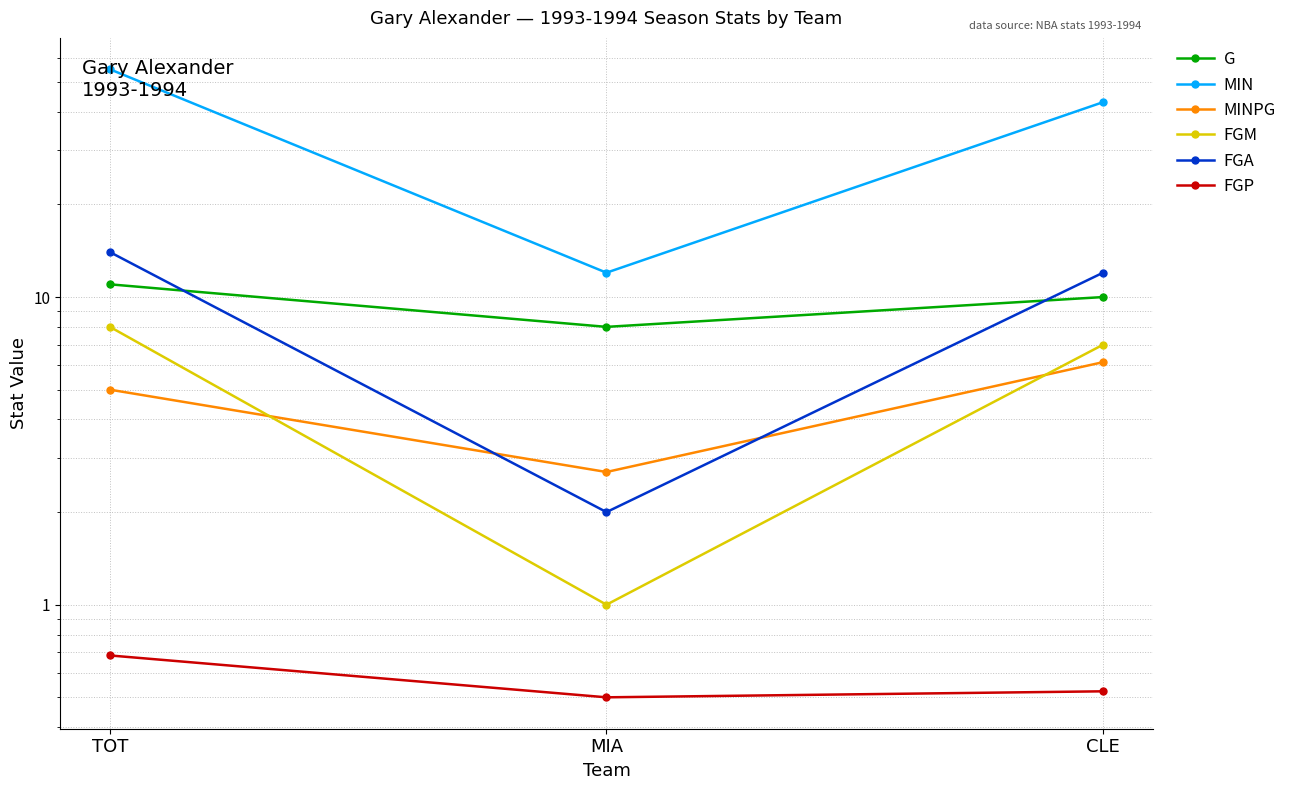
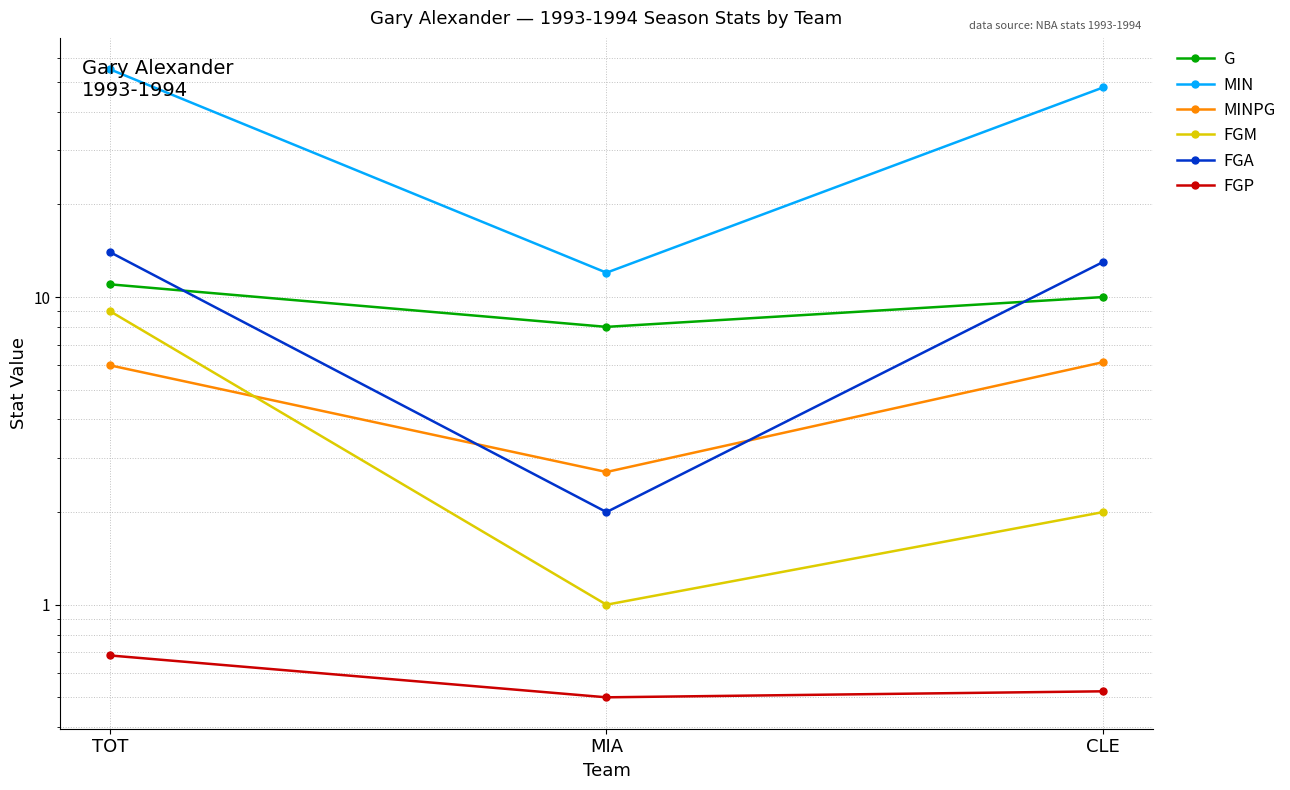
MINPG, TOT: 5 -> 6
FGM, TOT: 8 -> 9
MIN, CLE: 43 -> 48
FGM, CLE: 7 -> 2
FGA, CLE: 12 -> 13
